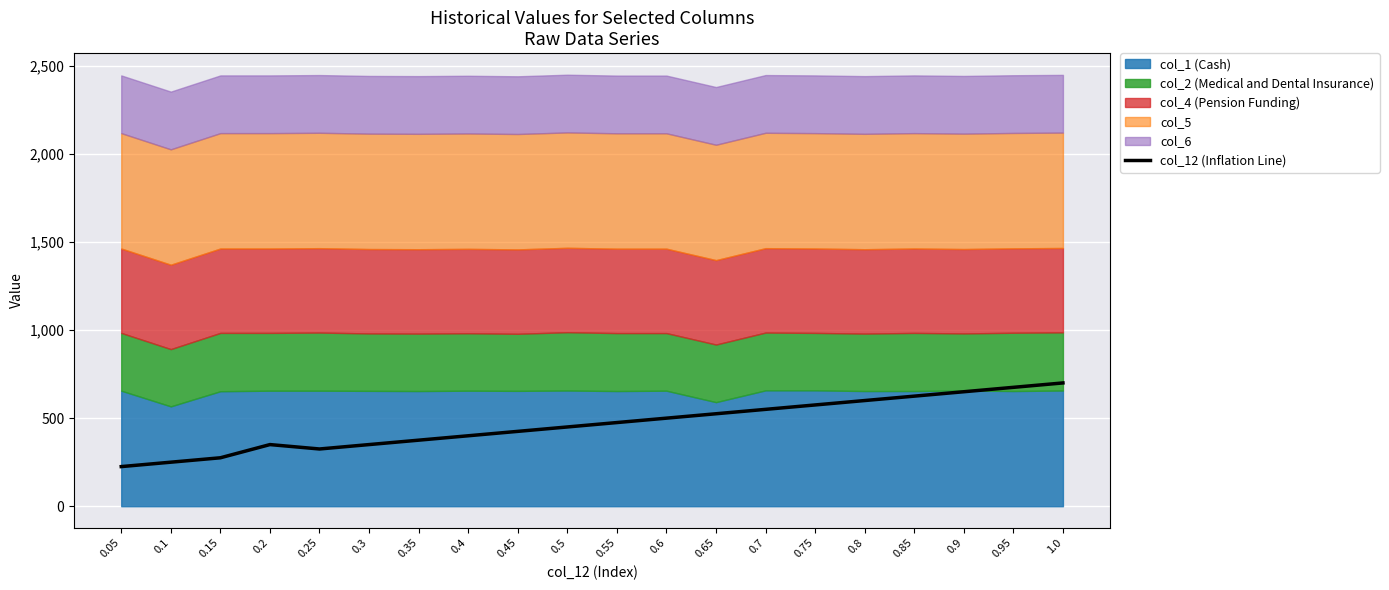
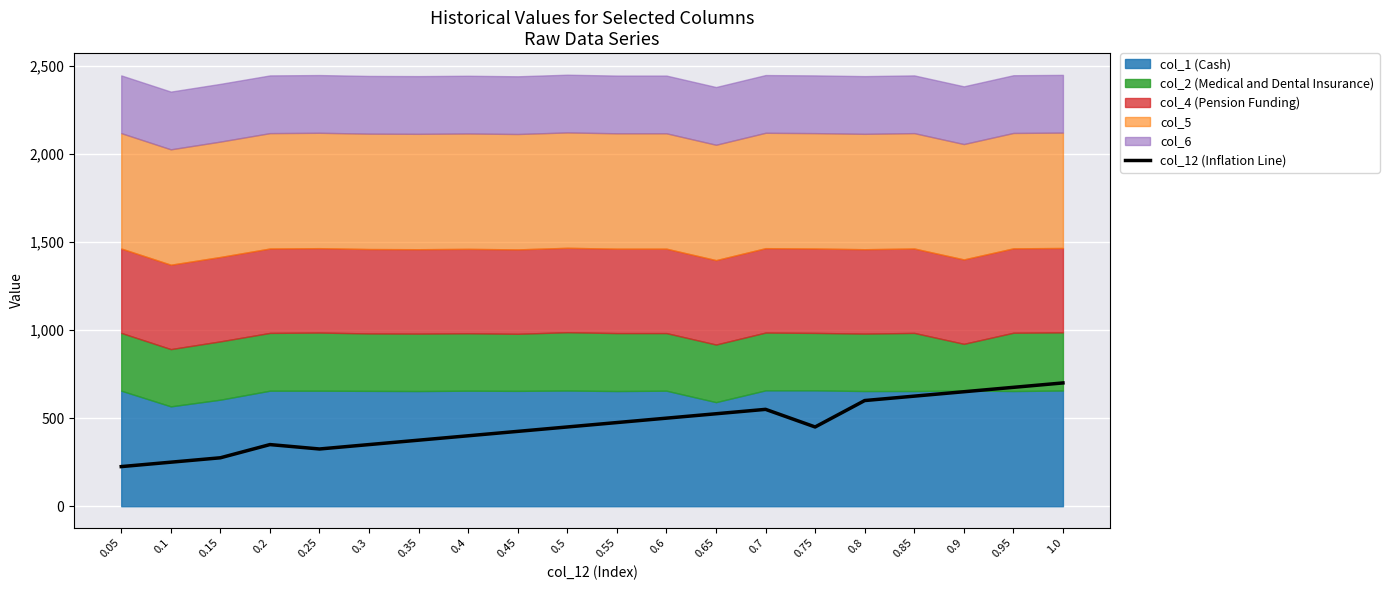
col_1 (Cash), 0.15: 650 -> 610
col_12 (Inflation Line), 0.75: 580 -> 450
col_2 (Medical and Dental Insurance), 0.9: 320 -> 270
